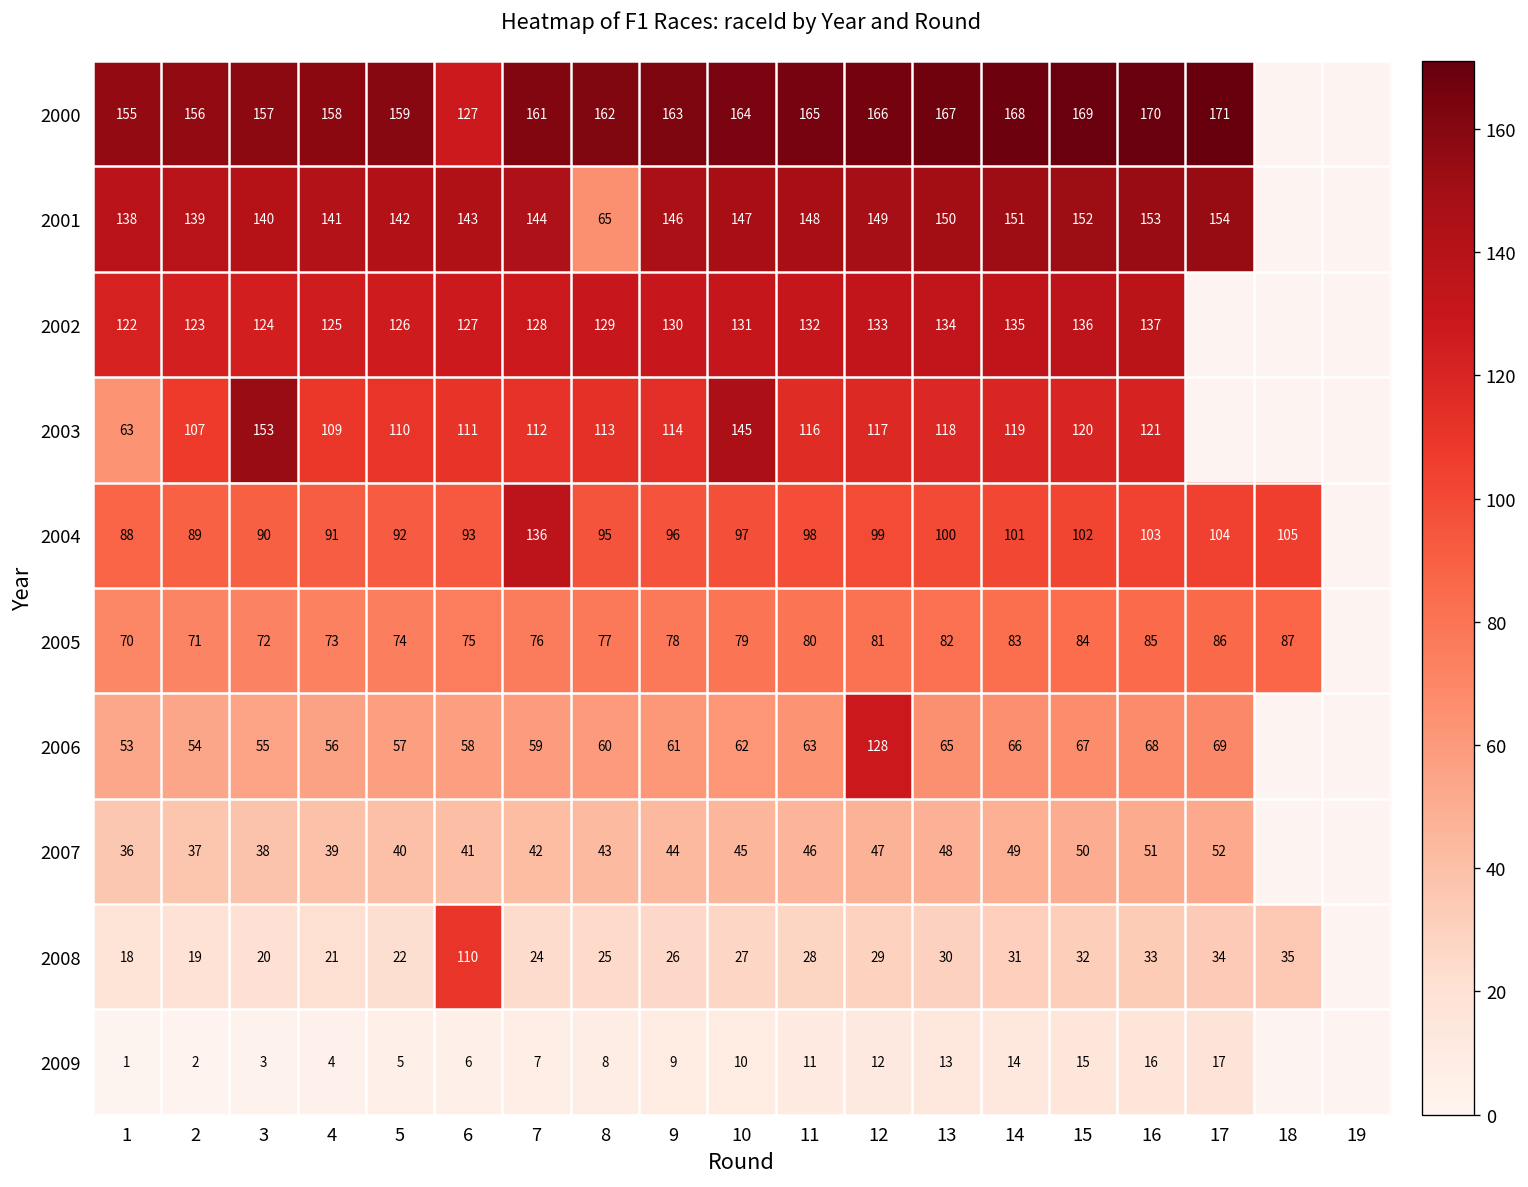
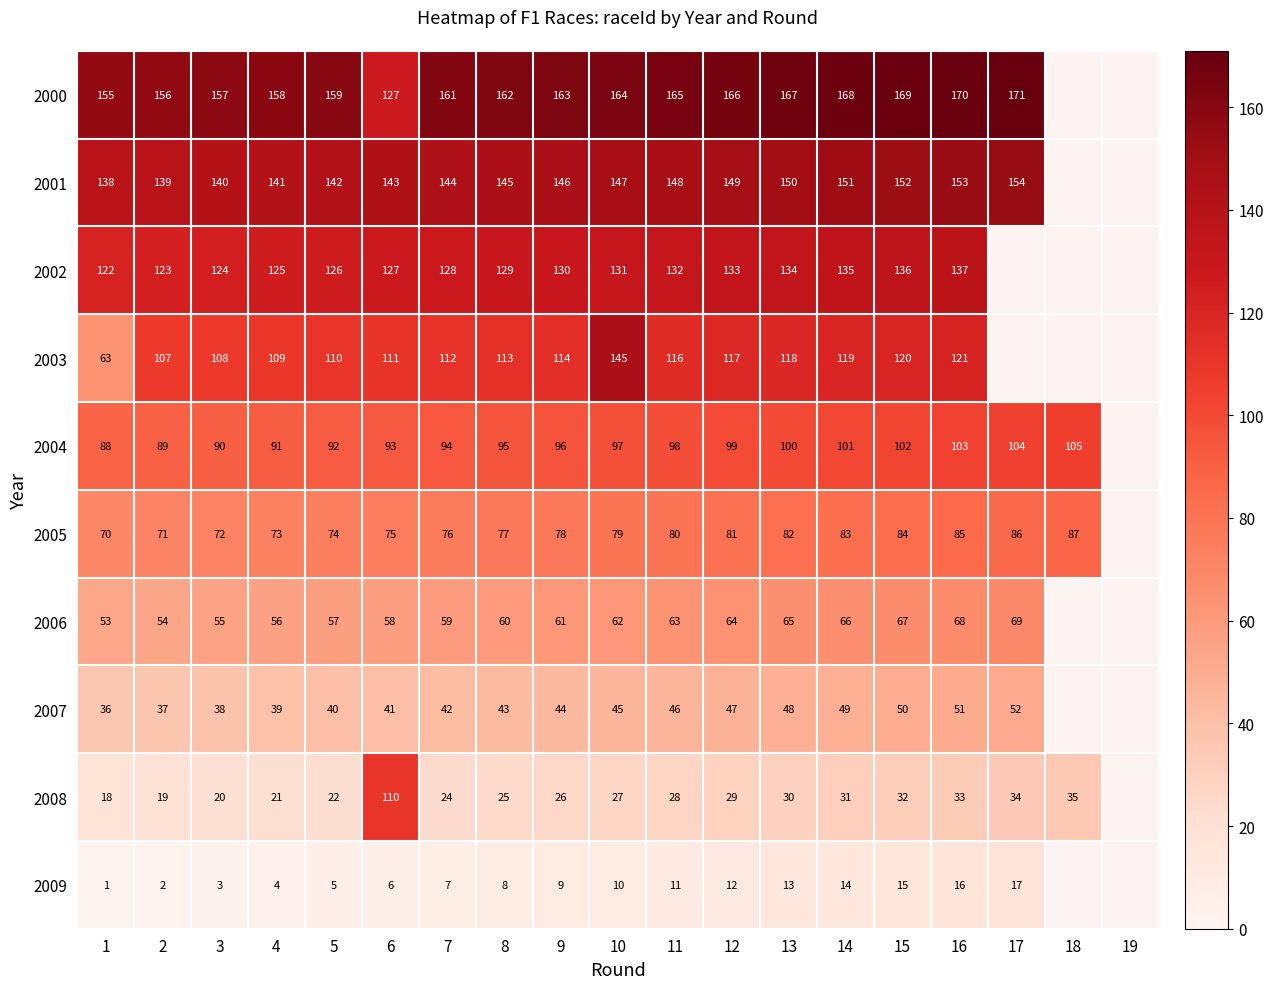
2001, 8: 65 -> 145
2003, 3: 153 -> 108
2004, 7: 136 -> 94
2006, 12: 128 -> 64
